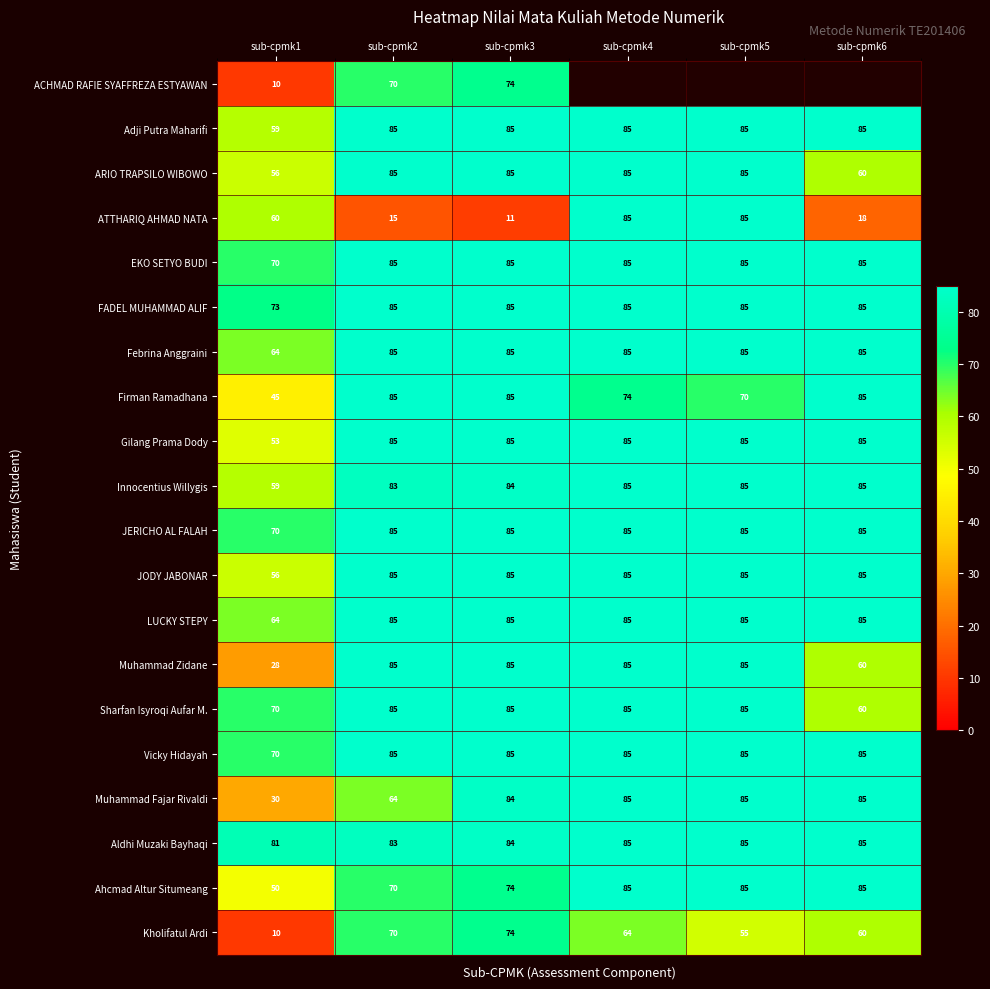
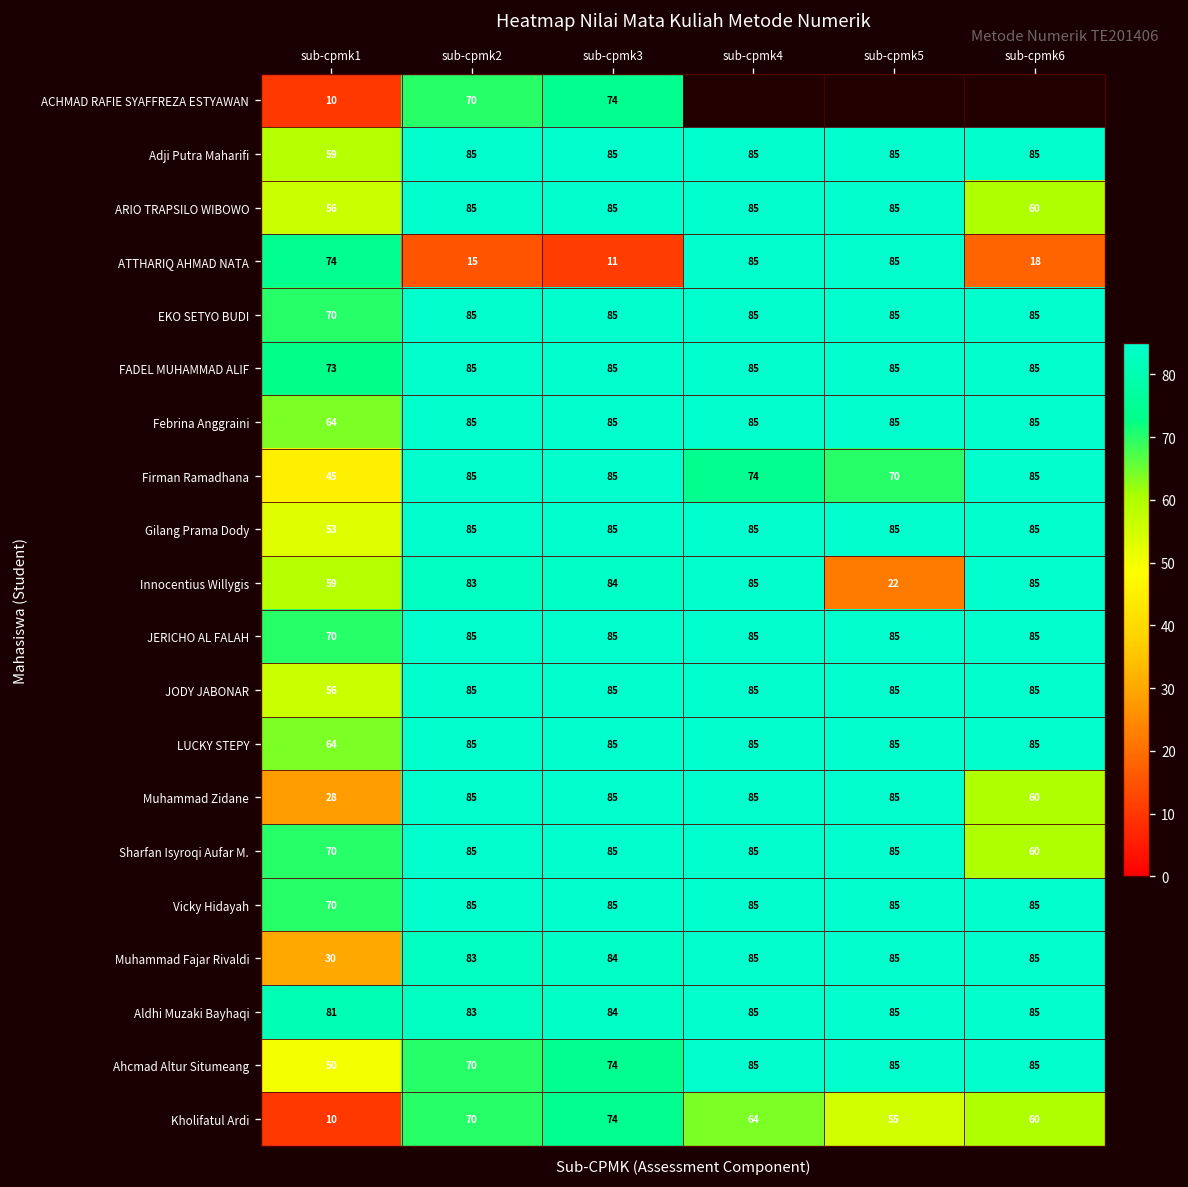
ATTHARIQ AHMAD NATA, sub-cpmk1: 60 -> 74
Innocentius Willygis, sub-cpmk5: 85 -> 22
Muhammad Fajar Rivaldi, sub-cpmk2: 64 -> 83
